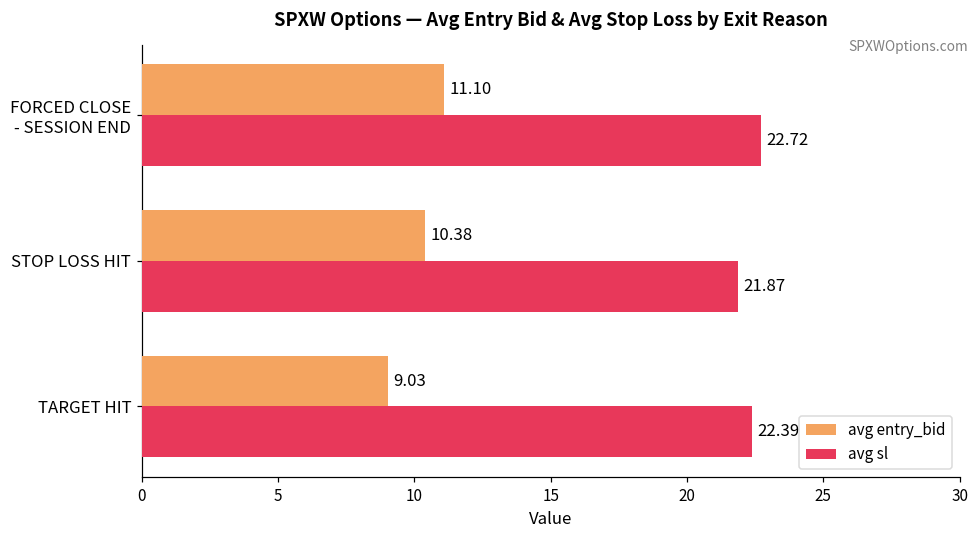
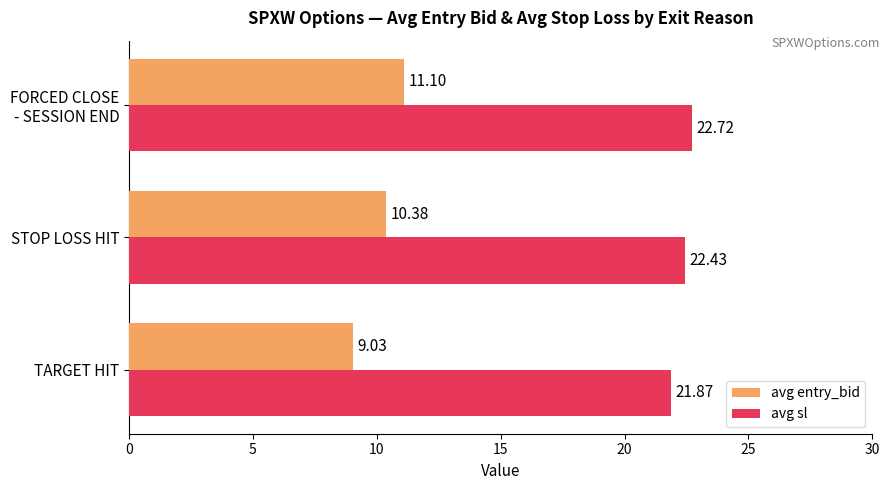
avg sl, STOP LOSS HIT: 21.87 -> 22.43
avg sl, TARGET HIT: 22.39 -> 21.87
